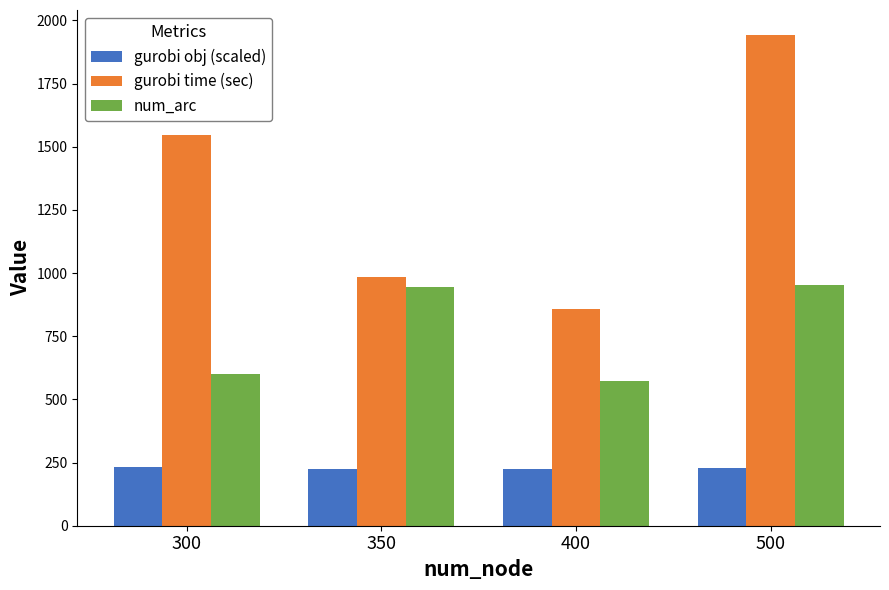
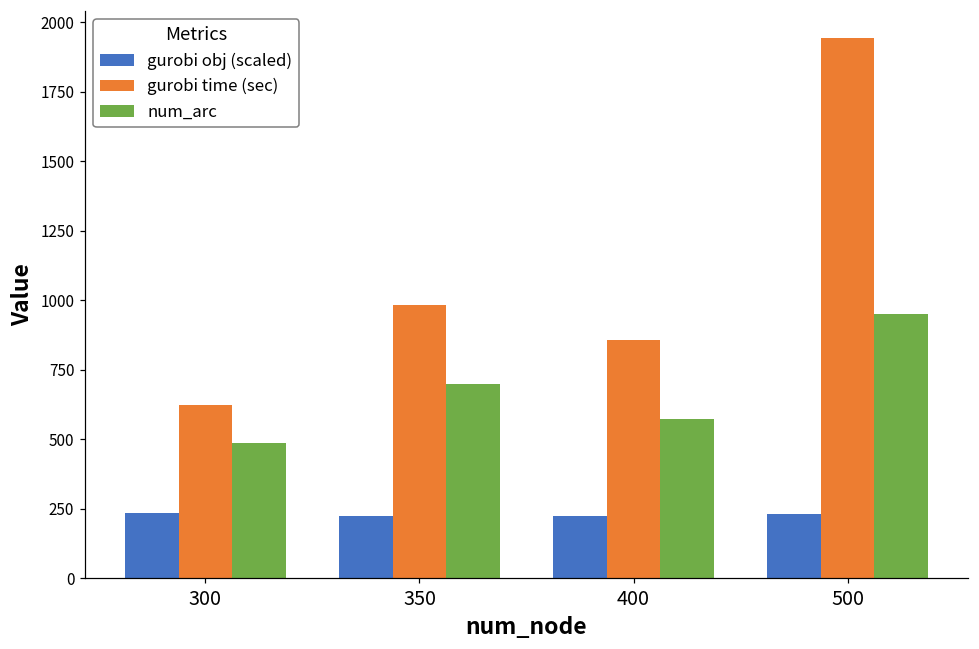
gurobi time (sec), 300: 1550 -> 620
num_arc, 300: 600 -> 490
num_arc, 350: 940 -> 700
